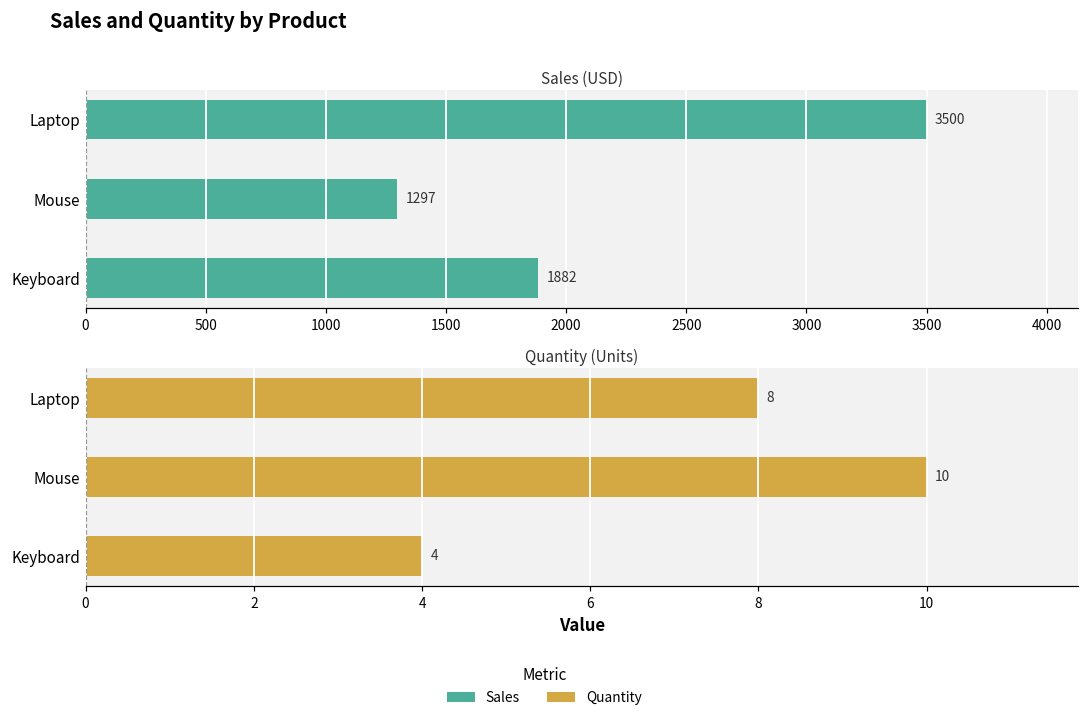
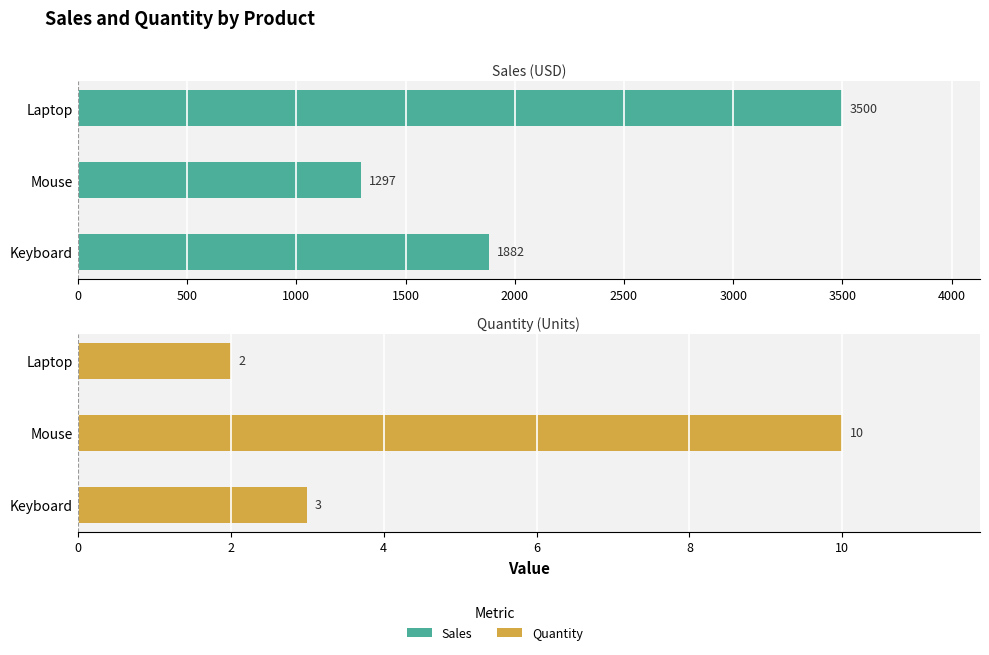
Quantity (Units), Laptop: 8 -> 2
Quantity (Units), Keyboard: 4 -> 3
